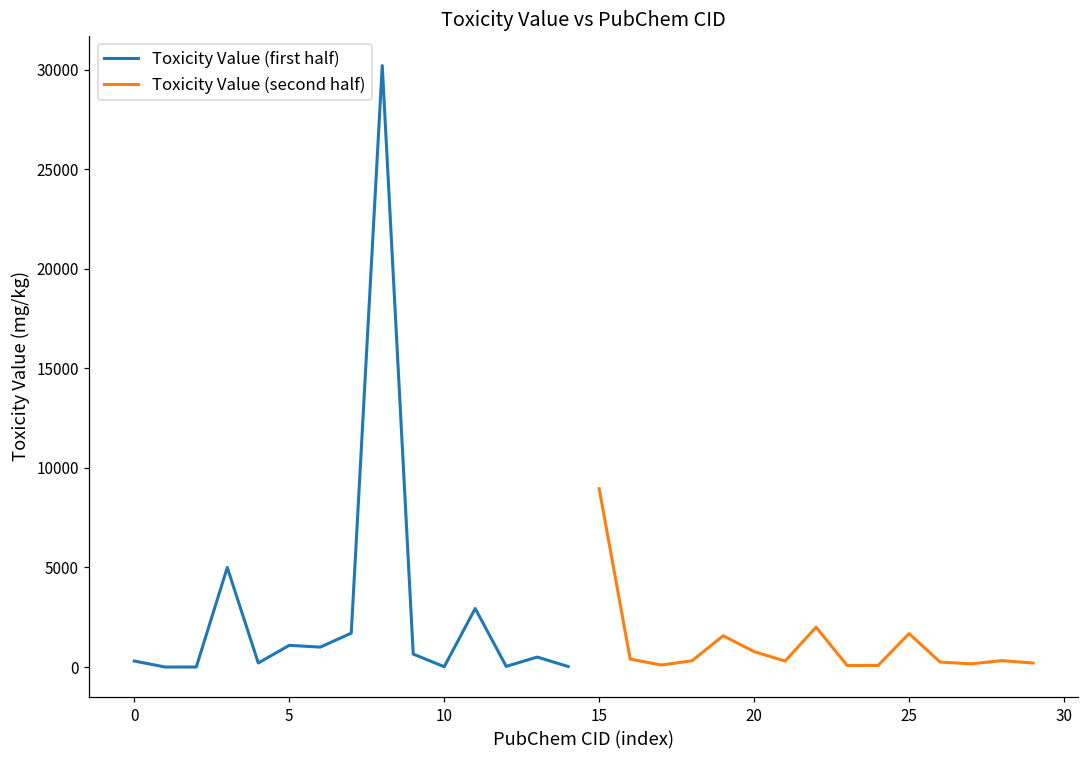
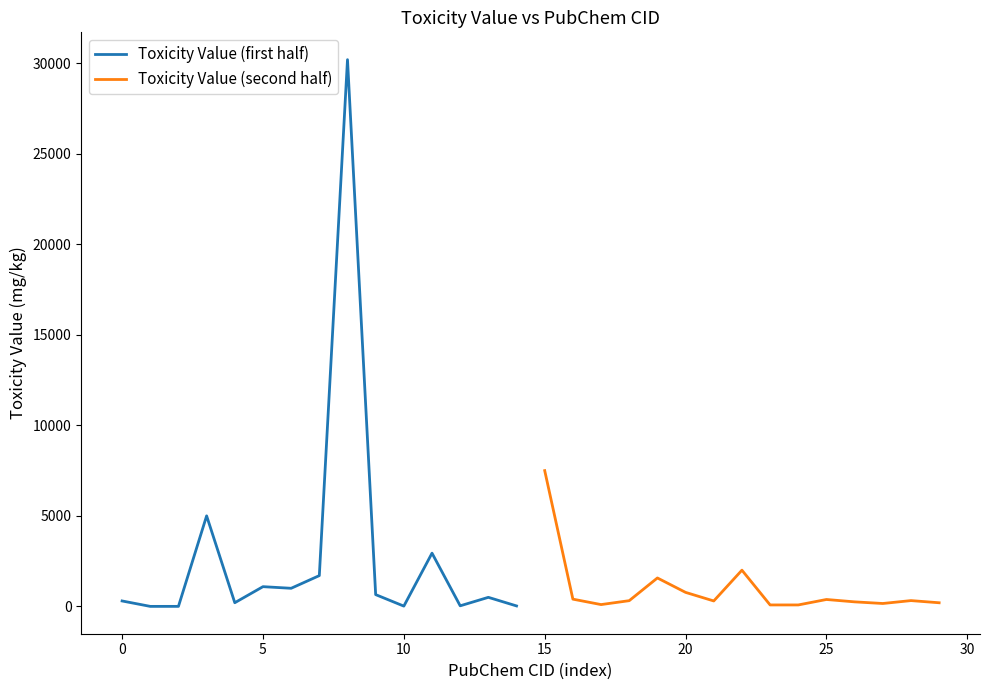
Toxicity Value (second half), 15: 9000 -> 7500
Toxicity Value (second half), 25: 1700 -> 400
